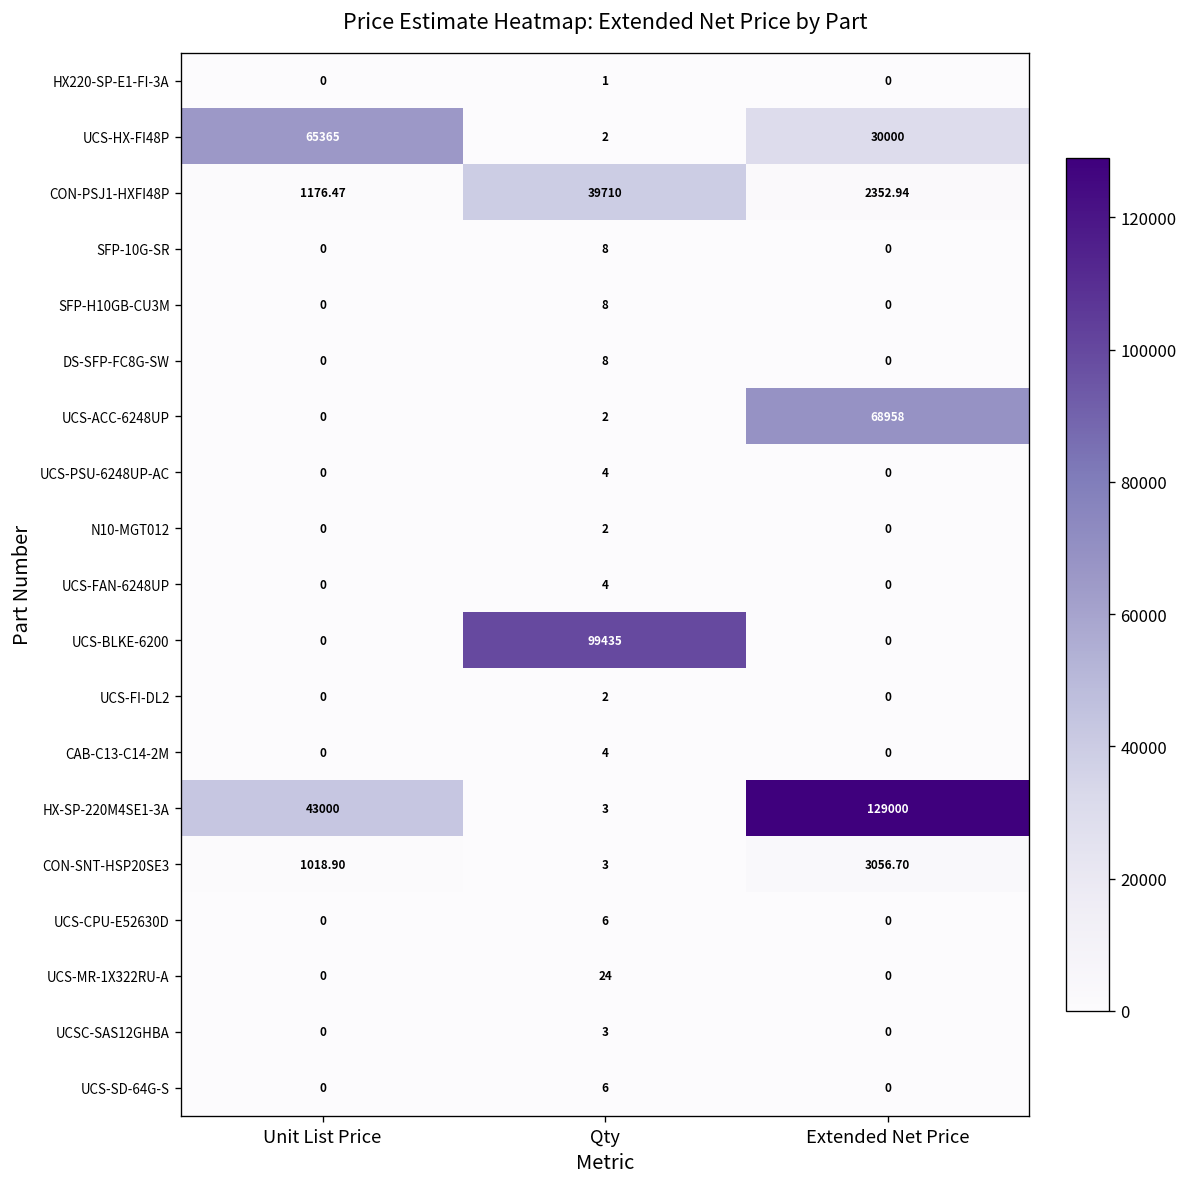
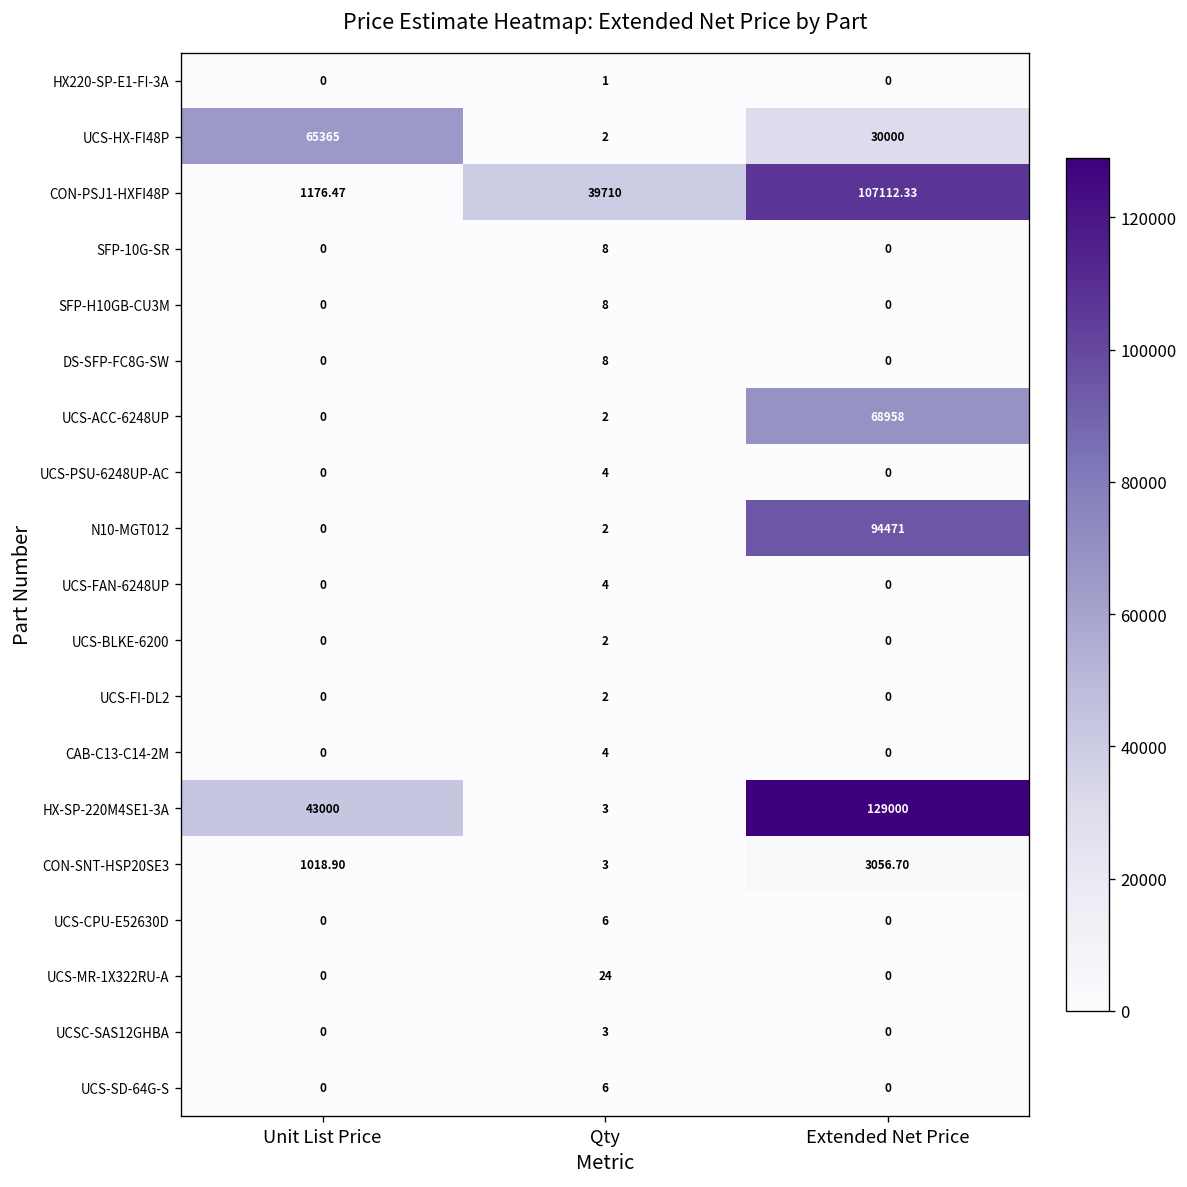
CON-PSJ1-HXFI48P, Extended Net Price: 2352.94 -> 107112.33
N10-MGT012, Extended Net Price: 0 -> 94471
UCS-BLKE-6200, Qty: 99435 -> 2
